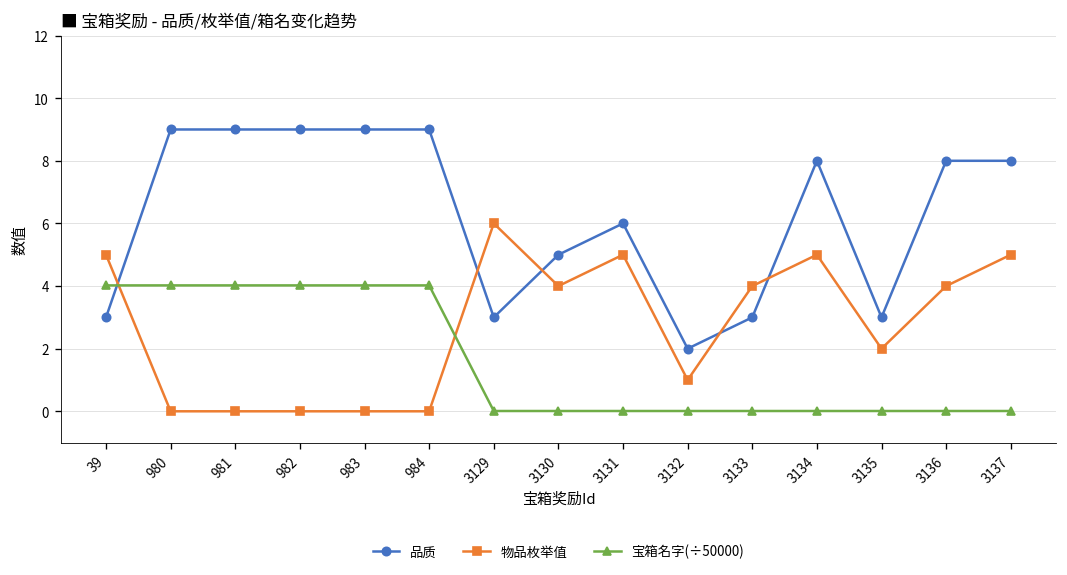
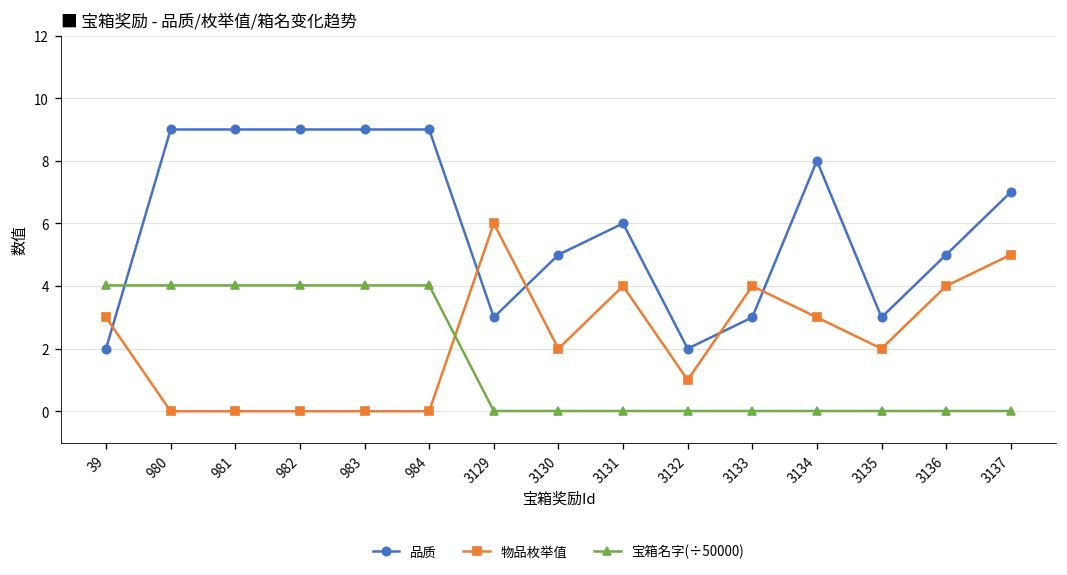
品质, 39: 3 -> 2
物品枚举值, 39: 5 -> 3
物品枚举值, 3130: 4 -> 2
物品枚举值, 3131: 5 -> 4
物品枚举值, 3134: 5 -> 3
品质, 3136: 8 -> 5
品质, 3137: 8 -> 7
